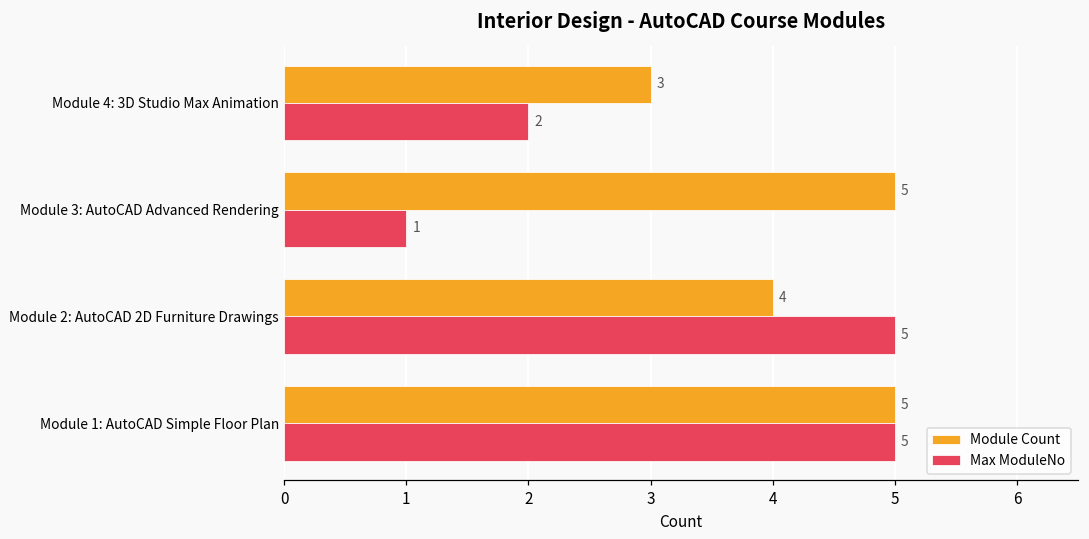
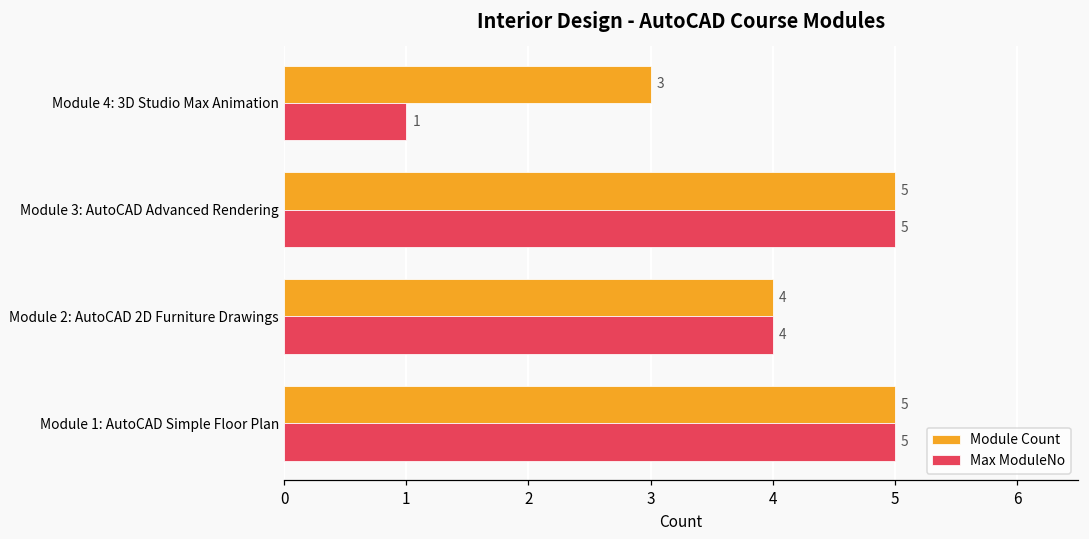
Max ModuleNo, Module 4: 3D Studio Max Animation: 2 -> 1
Max ModuleNo, Module 3: AutoCAD Advanced Rendering: 1 -> 5
Max ModuleNo, Module 2: AutoCAD 2D Furniture Drawings: 5 -> 4
